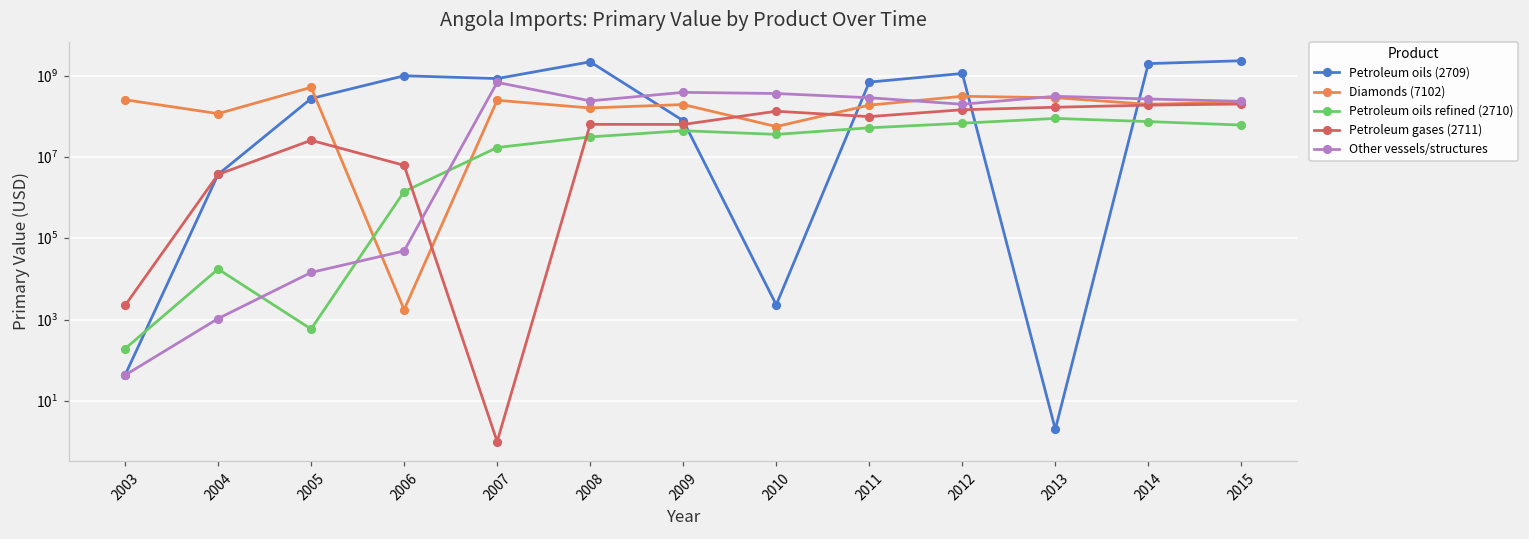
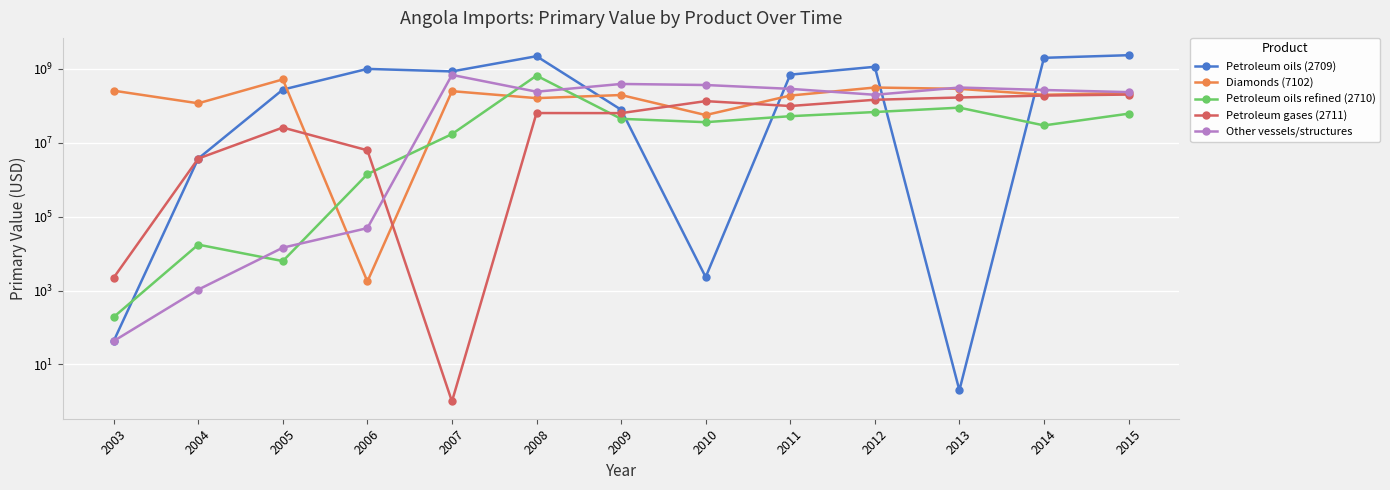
Petroleum oils refined (2710), 2005: 600 -> 6000
Petroleum oils refined (2710), 2008: 30000000 -> 700000000
Petroleum oils refined (2710), 2014: 70000000 -> 30000000
